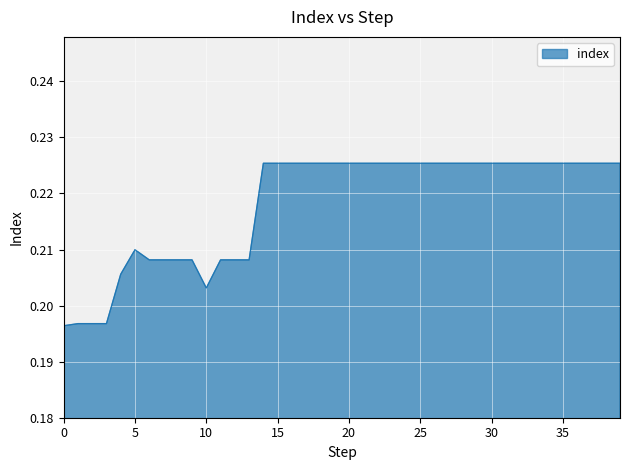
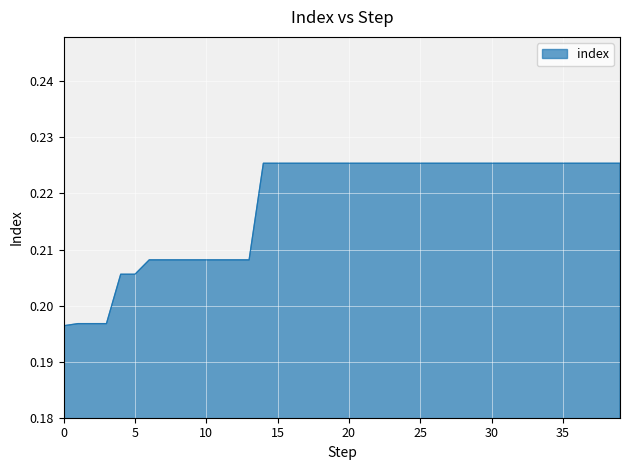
5: 0.210 -> 0.206
10: 0.203 -> 0.208
